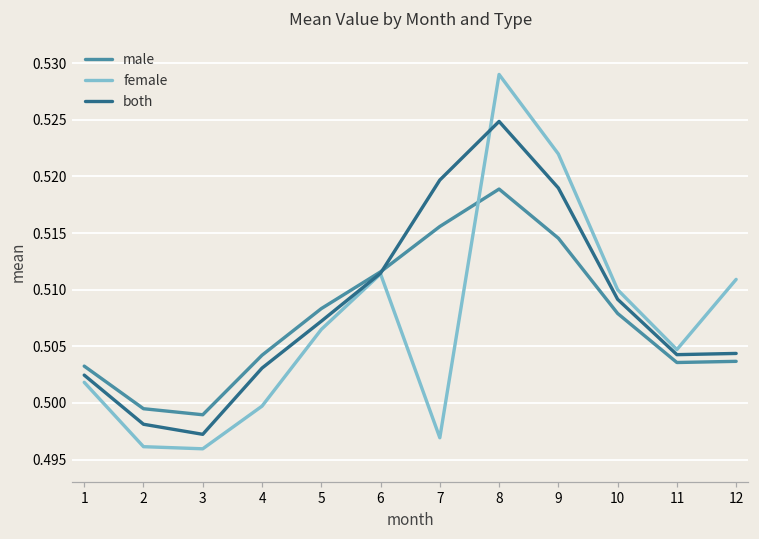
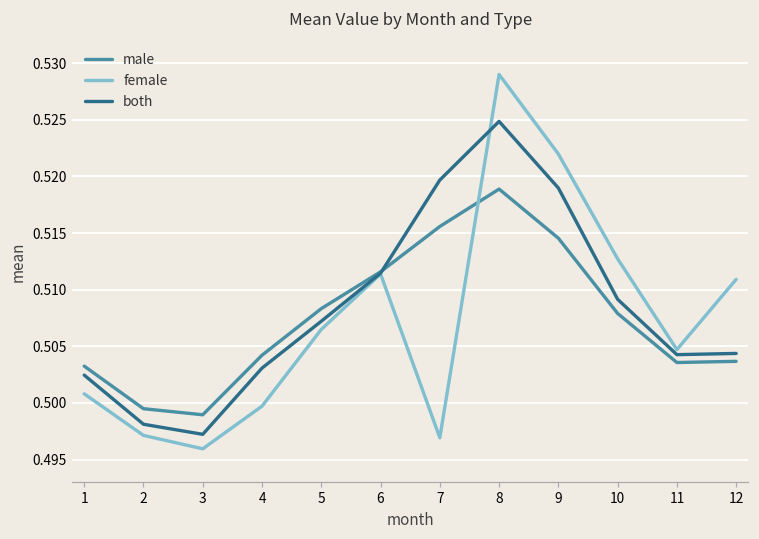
female, 1: 0.5018 -> 0.5008
female, 2: 0.4961 -> 0.4971
female, 10: 0.5100 -> 0.5127
